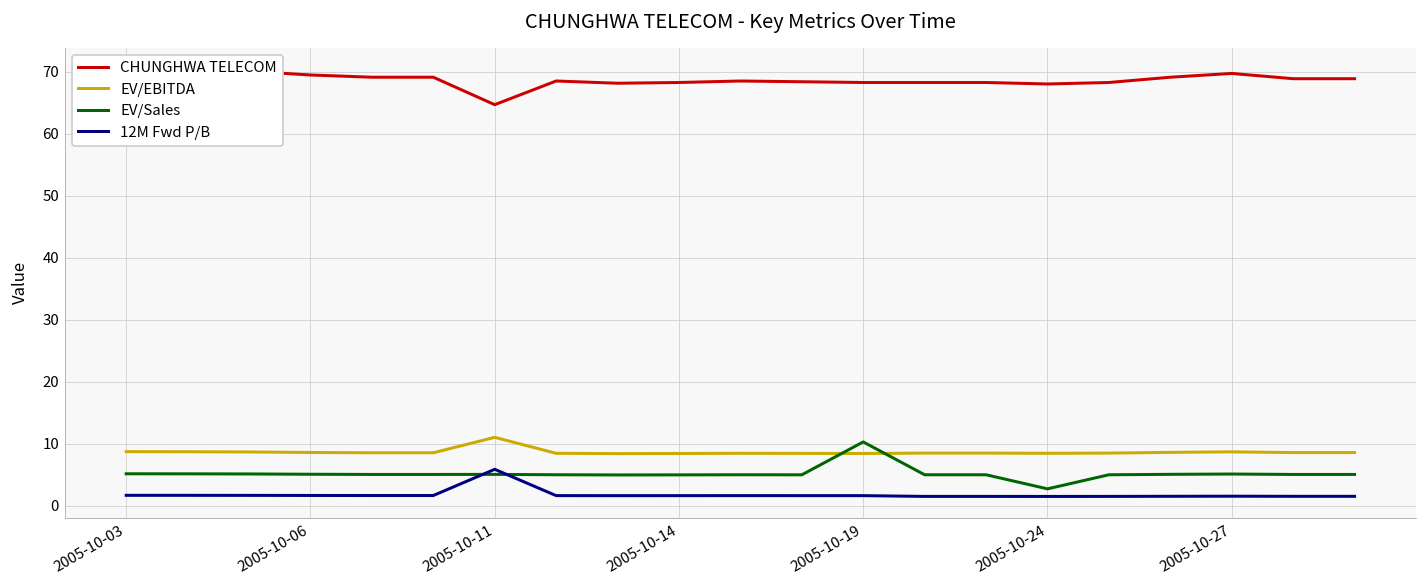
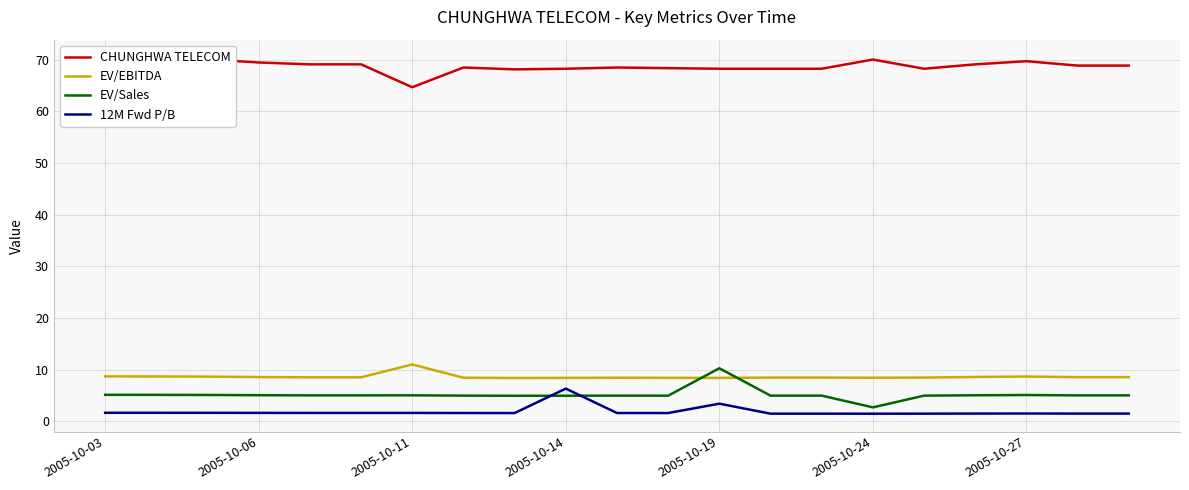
12M Fwd P/B, 2005-10-11: 6 -> 2
12M Fwd P/B, 2005-10-14: 2 -> 6
12M Fwd P/B, 2005-10-19: 2 -> 3
CHUNGHWA TELECOM, 2005-10-24: 68 -> 70
